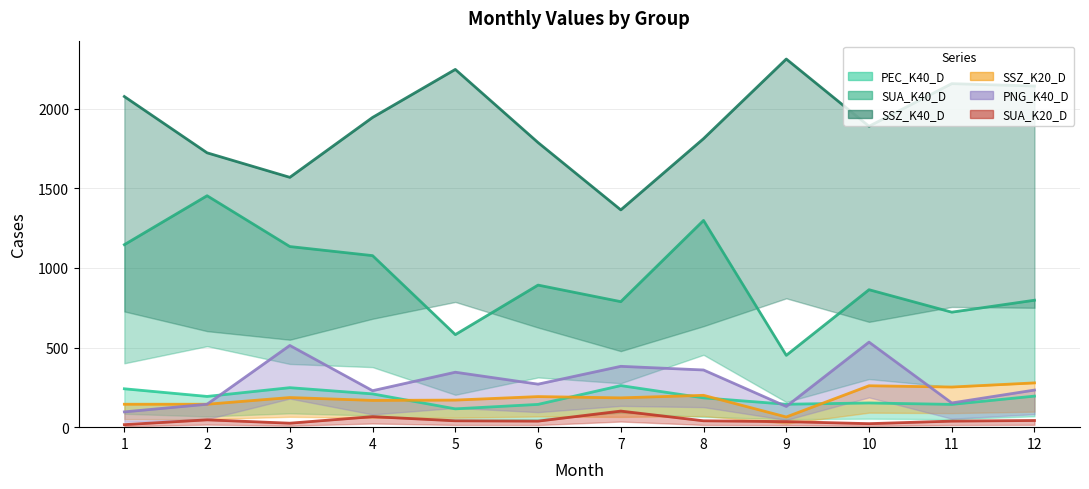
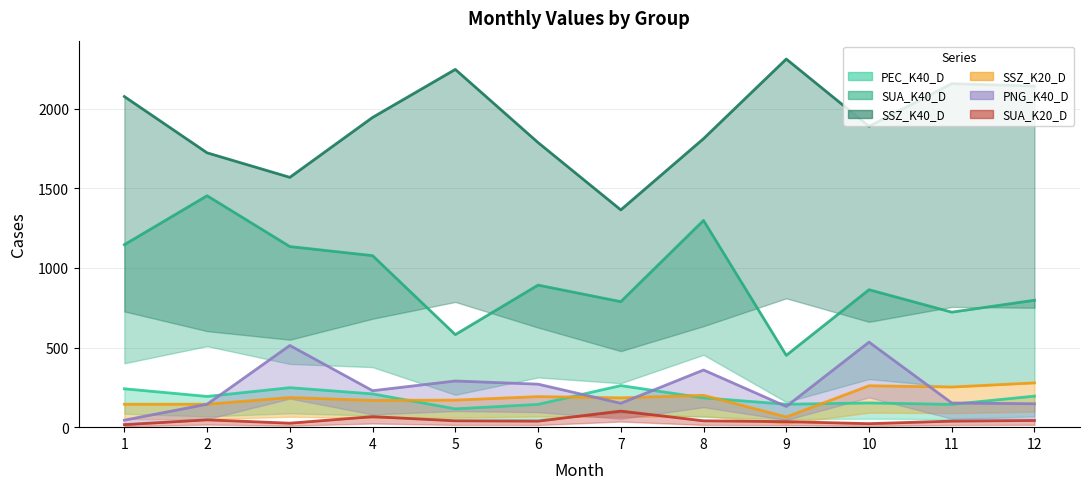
PNG_K40_D, 1: 100 -> 40
PNG_K40_D, 5: 350 -> 290
PNG_K40_D, 7: 380 -> 150
PNG_K40_D, 12: 230 -> 150
